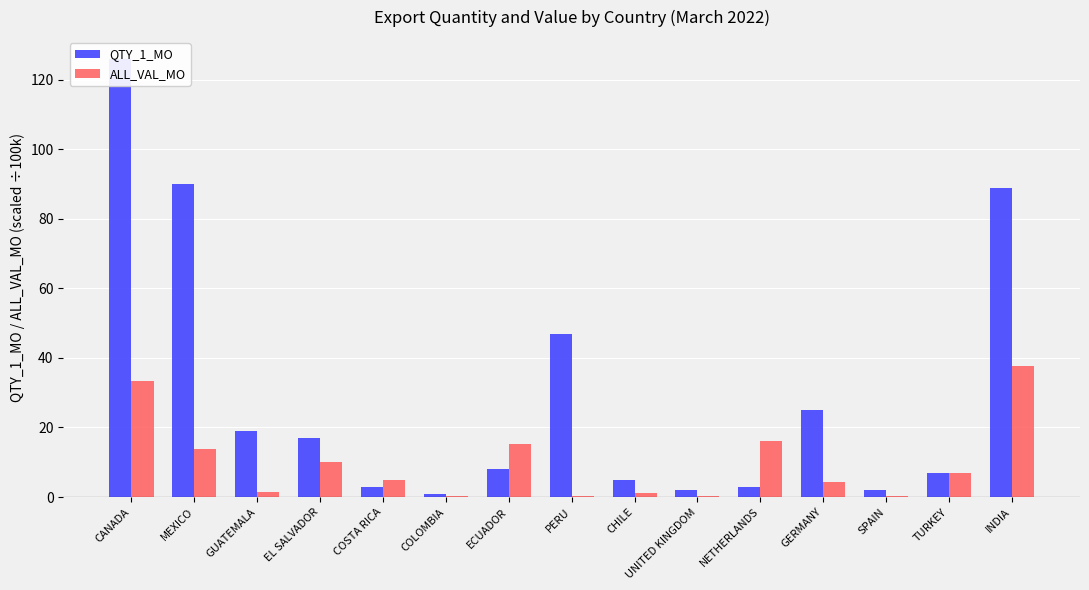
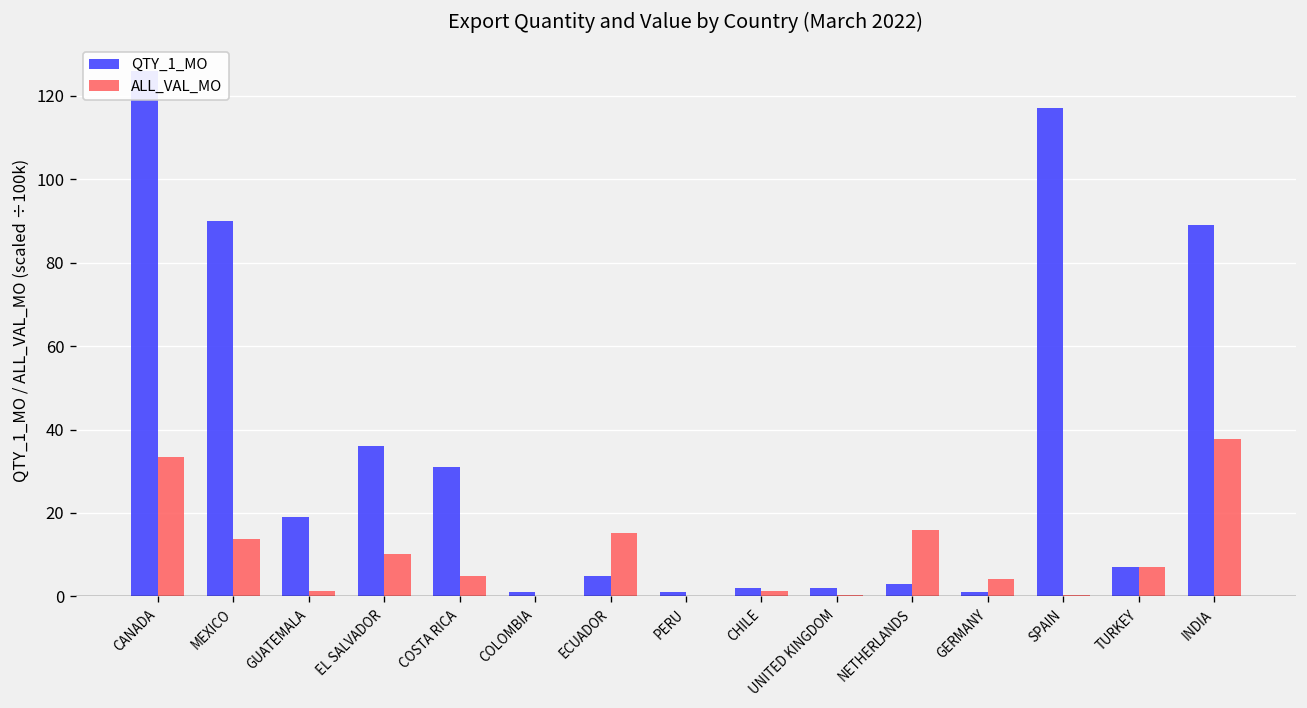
QTY_1_MO, EL SALVADOR: 17 -> 36
QTY_1_MO, COSTA RICA: 3 -> 31
QTY_1_MO, ECUADOR: 8 -> 5
QTY_1_MO, PERU: 47 -> 1
QTY_1_MO, CHILE: 5 -> 2
QTY_1_MO, GERMANY: 25 -> 1
QTY_1_MO, SPAIN: 2 -> 117
